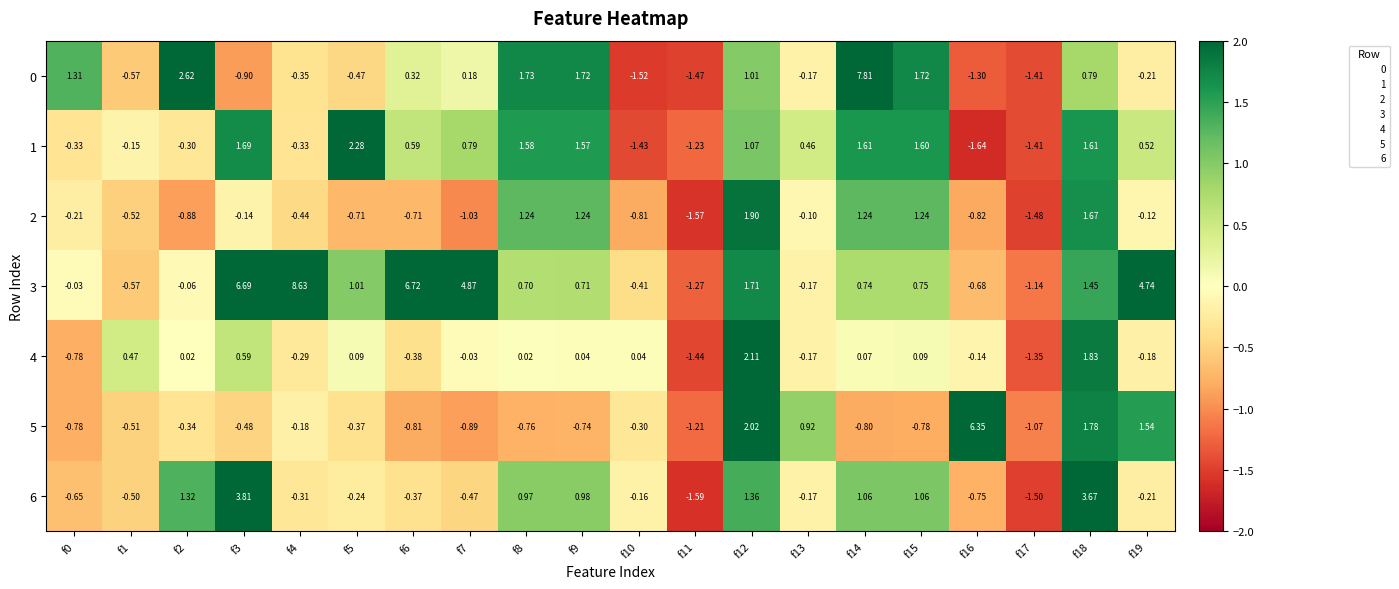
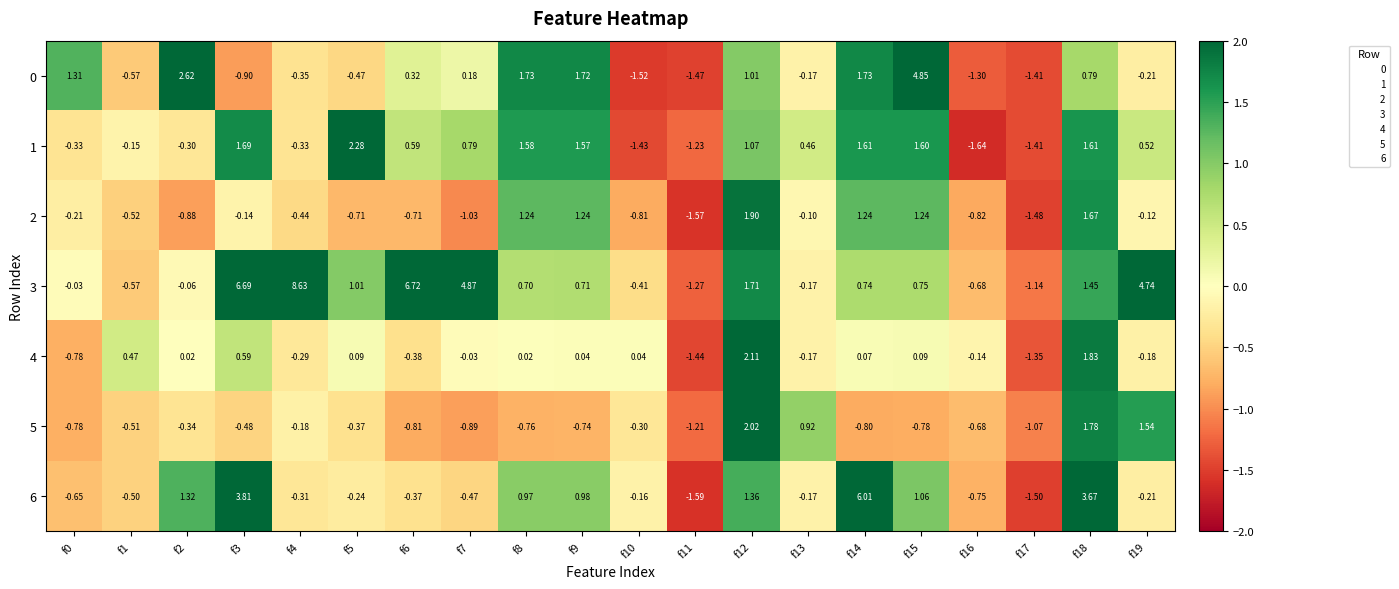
0, f14: 7.81 -> 1.73
0, f15: 1.72 -> 4.85
5, f16: 6.35 -> -0.68
6, f14: 1.06 -> 6.01
